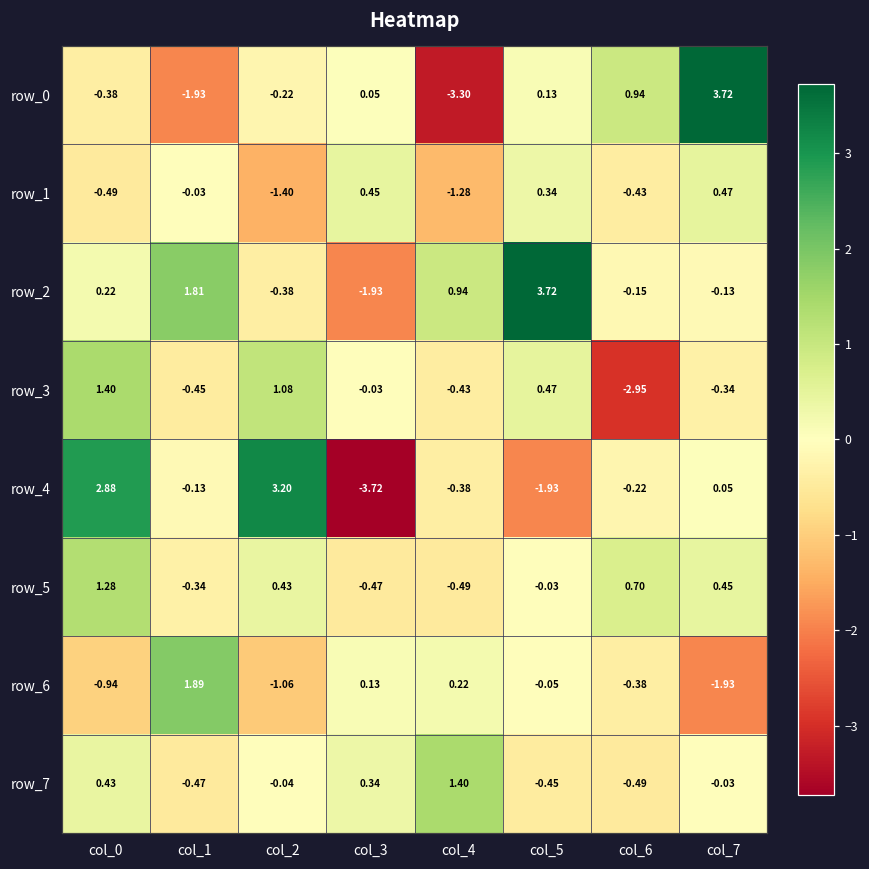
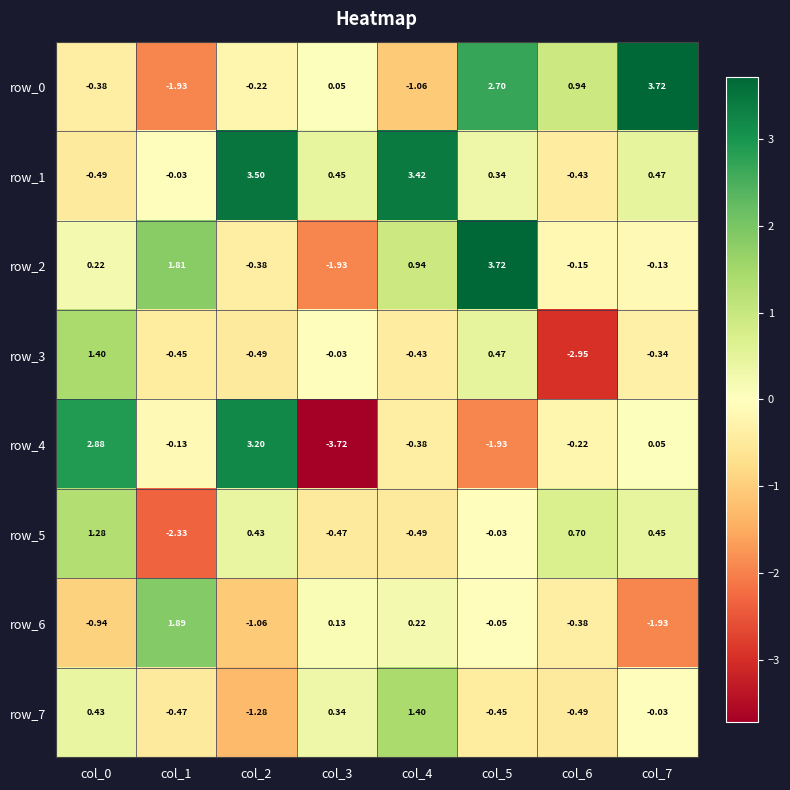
row_0, col_4: -3.30 -> -1.06
row_0, col_5: 0.13 -> 2.70
row_1, col_2: -1.40 -> 3.50
row_1, col_4: -1.28 -> 3.42
row_3, col_2: 1.08 -> -0.49
row_5, col_1: -0.34 -> -2.33
row_7, col_2: -0.04 -> -1.28
